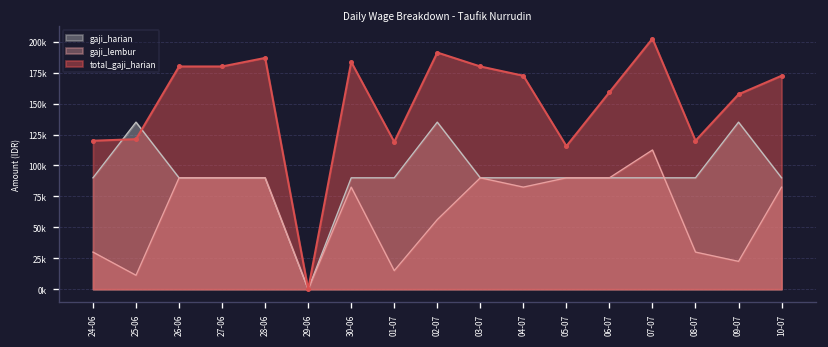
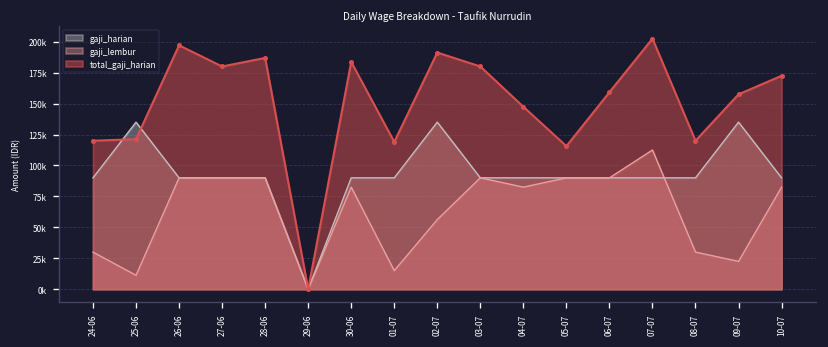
total_gaji_harian, 26-06: 180000 -> 197000
total_gaji_harian, 04-07: 173000 -> 147000
